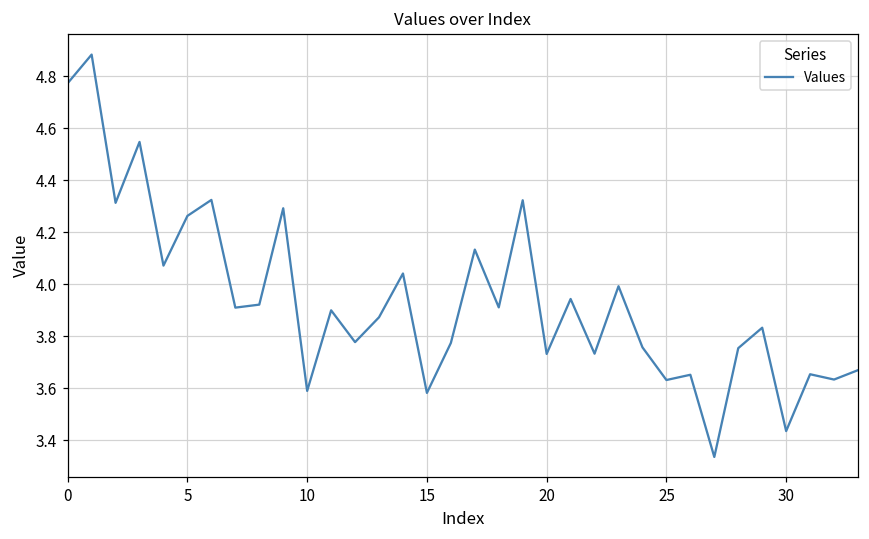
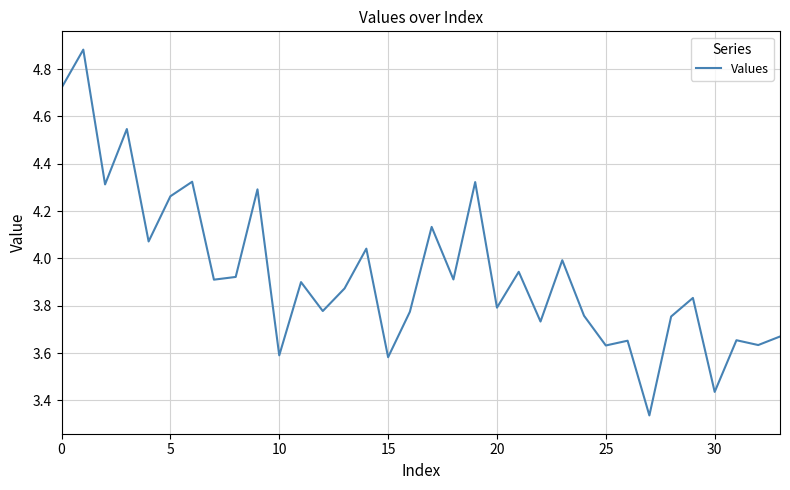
0: 4.77 -> 4.72
20: 3.73 -> 3.79
